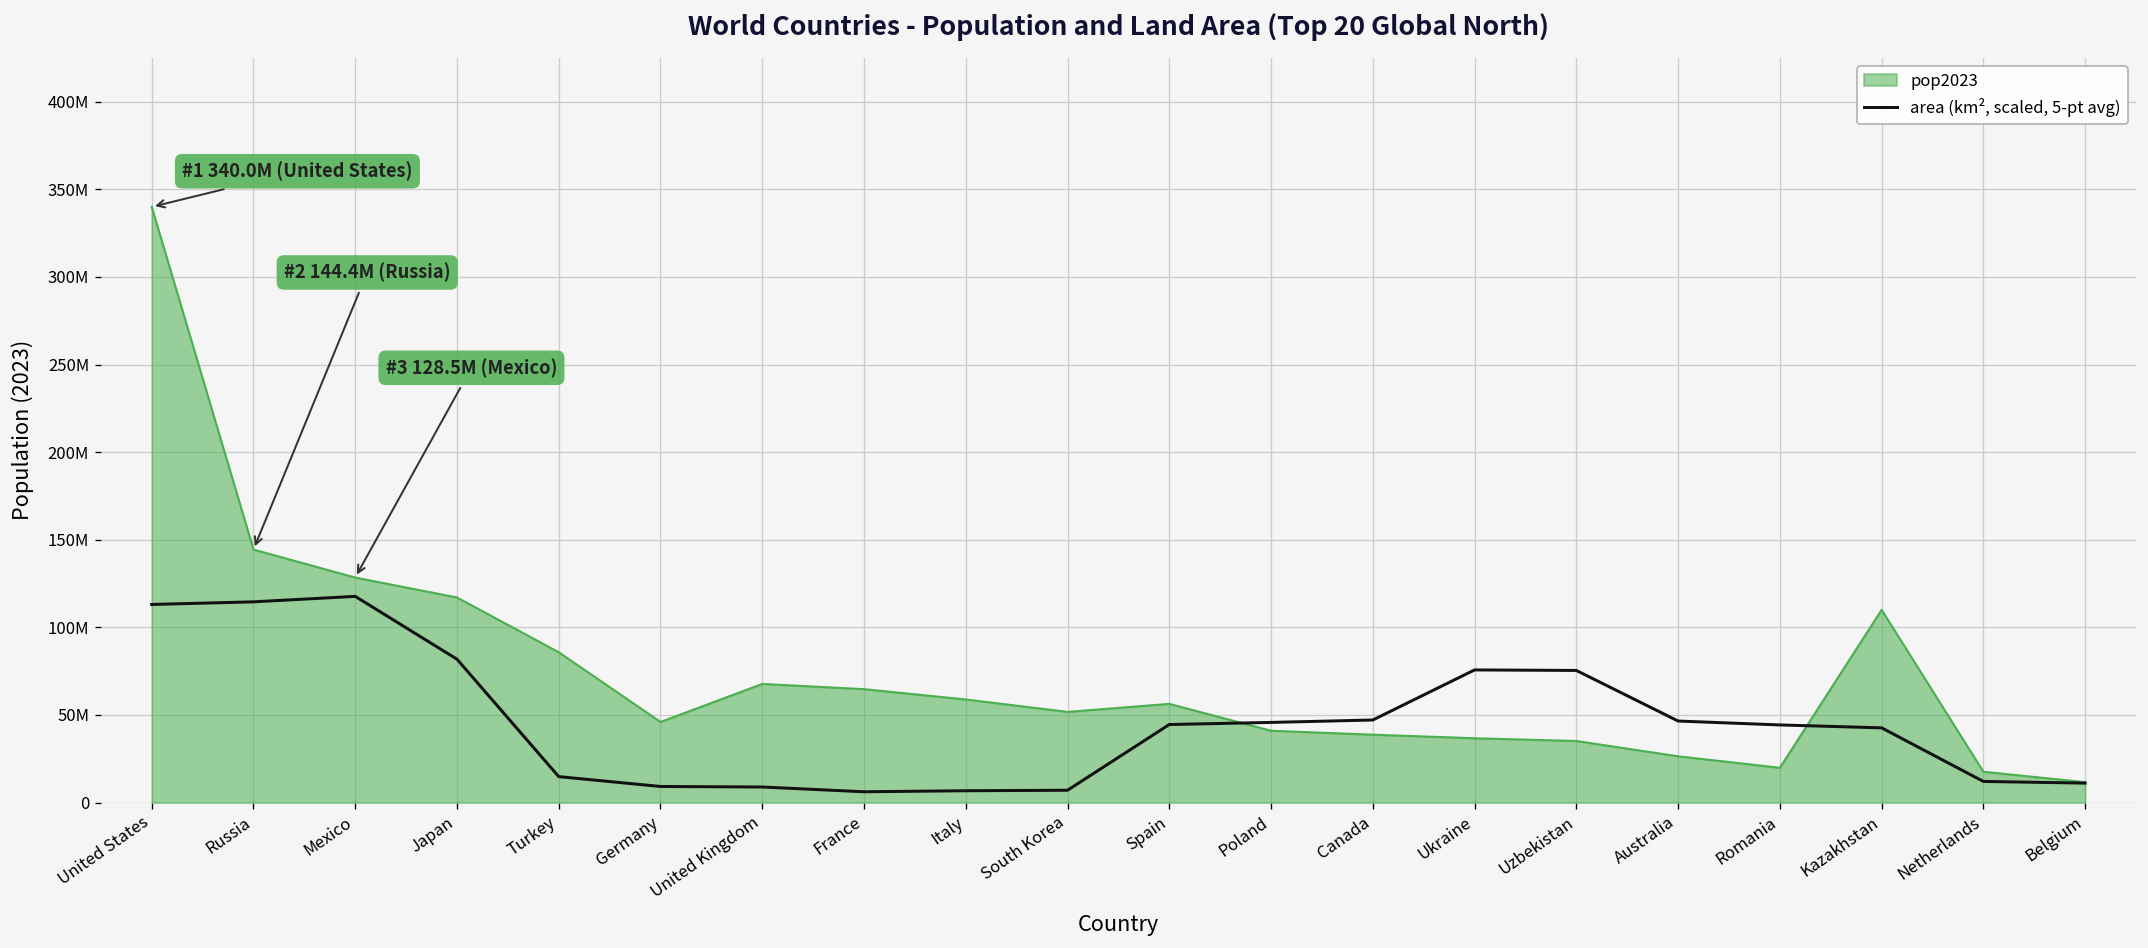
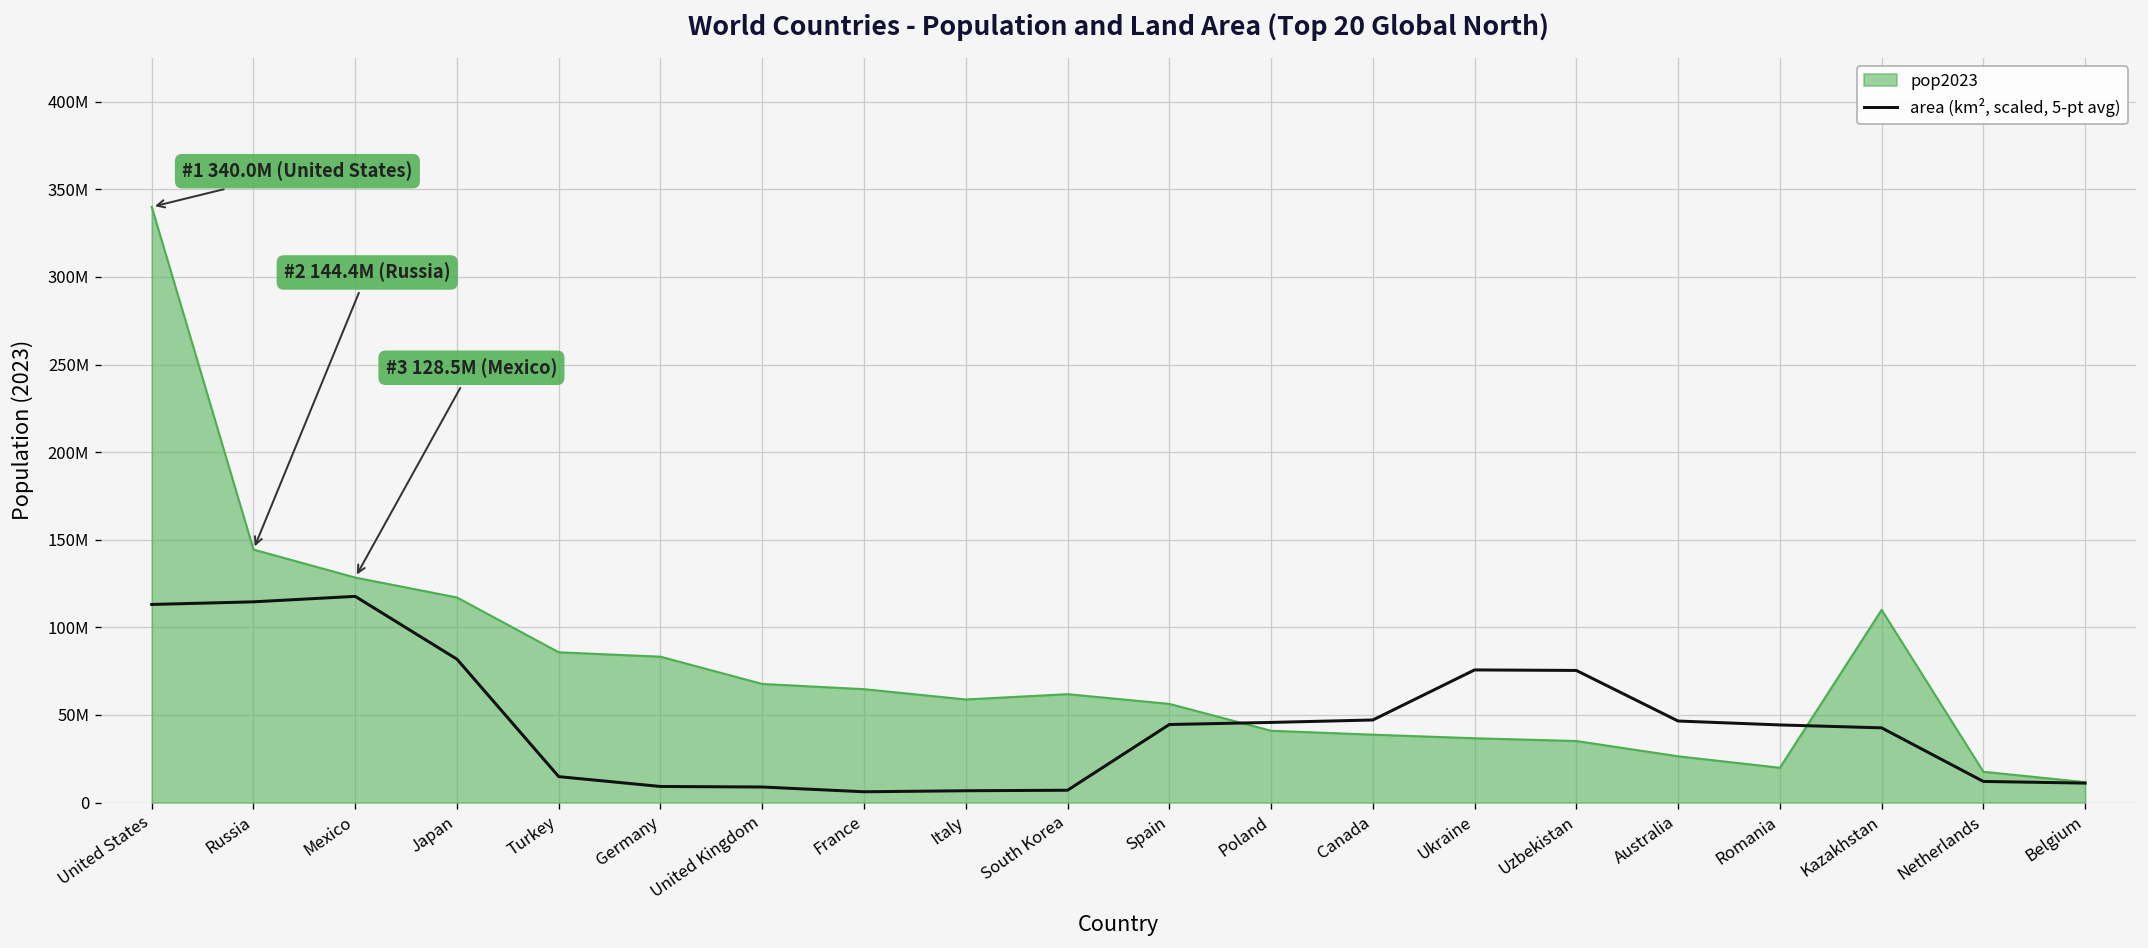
pop2023, Germany: 46000000 -> 83000000
pop2023, South Korea: 52000000 -> 62000000
